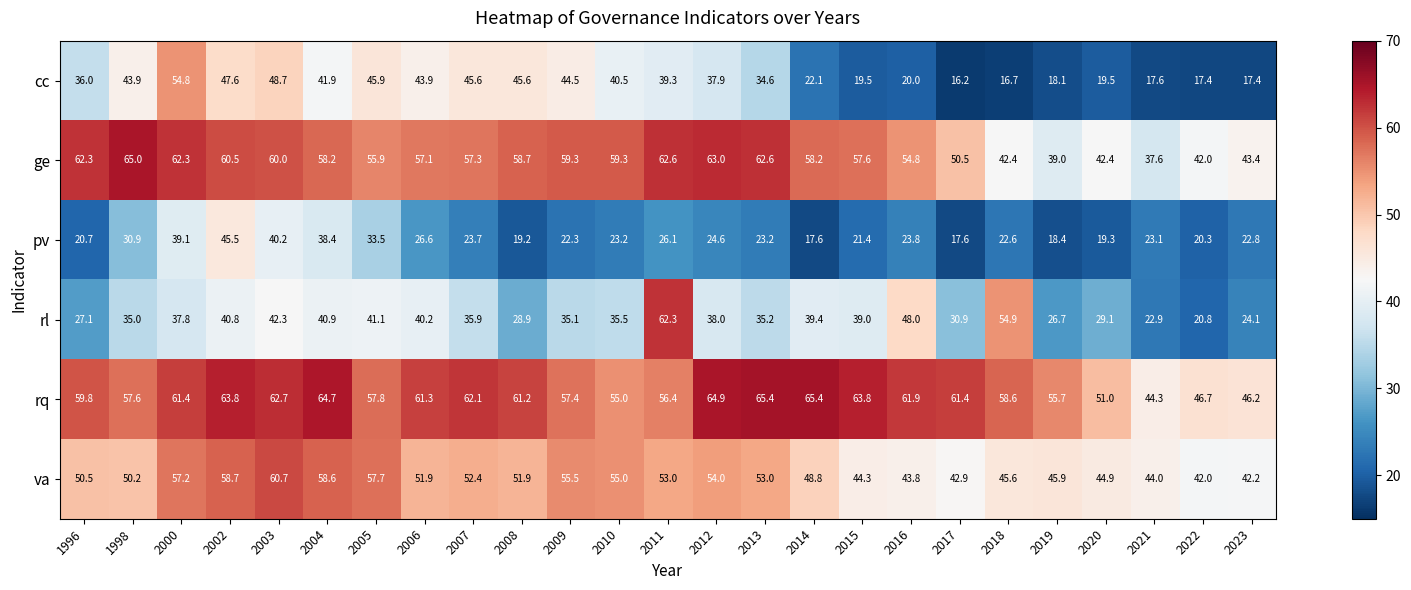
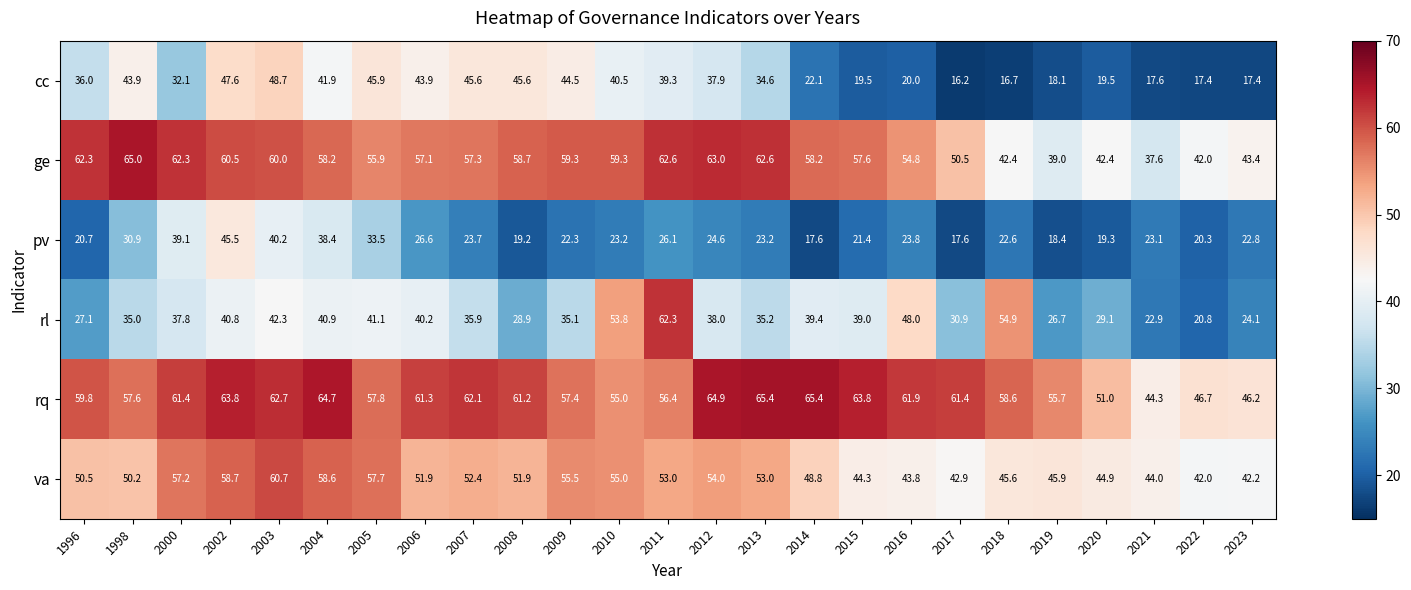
cc, 2000: 54.8 -> 32.1
rl, 2010: 35.5 -> 53.8
